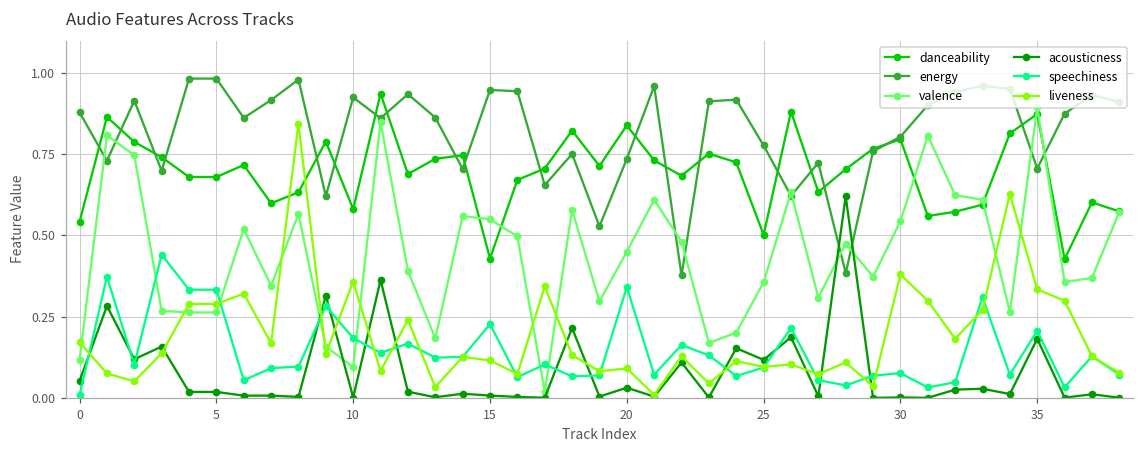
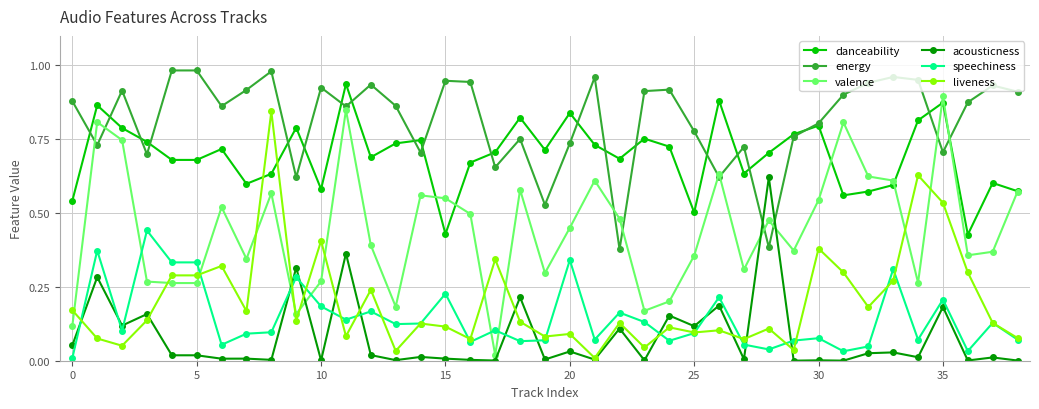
valence, 10: 0.10 -> 0.27
liveness, 10: 0.36 -> 0.41
liveness, 35: 0.33 -> 0.54
